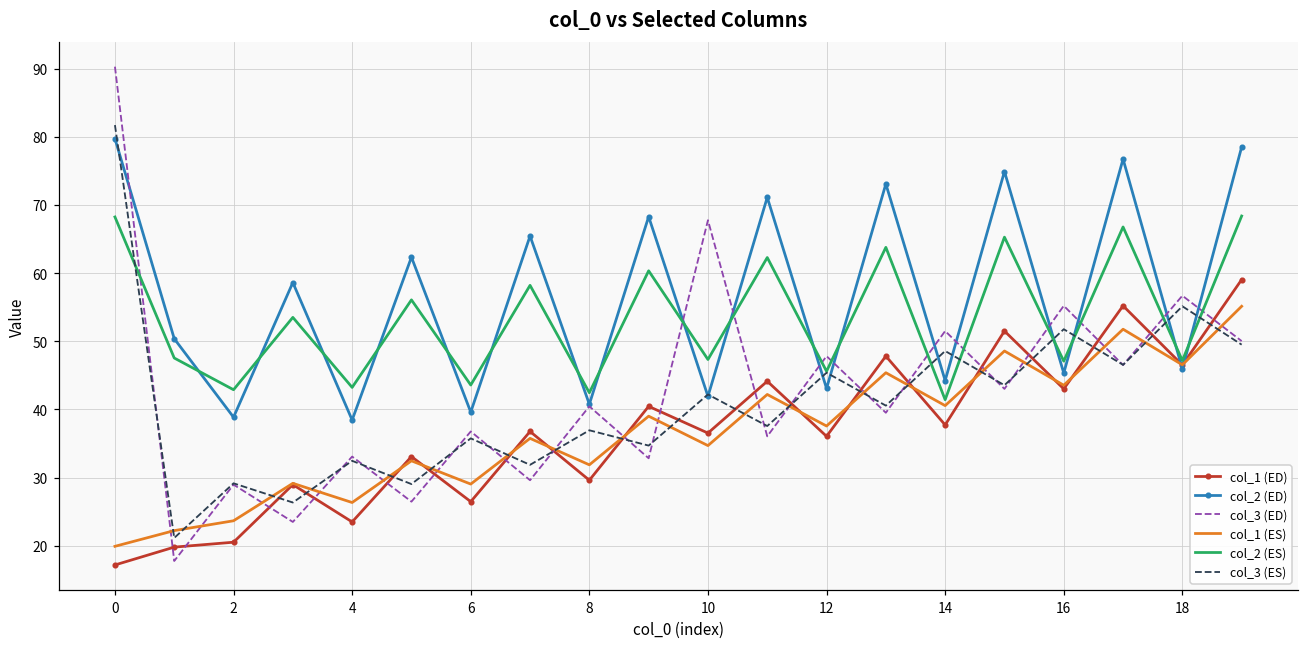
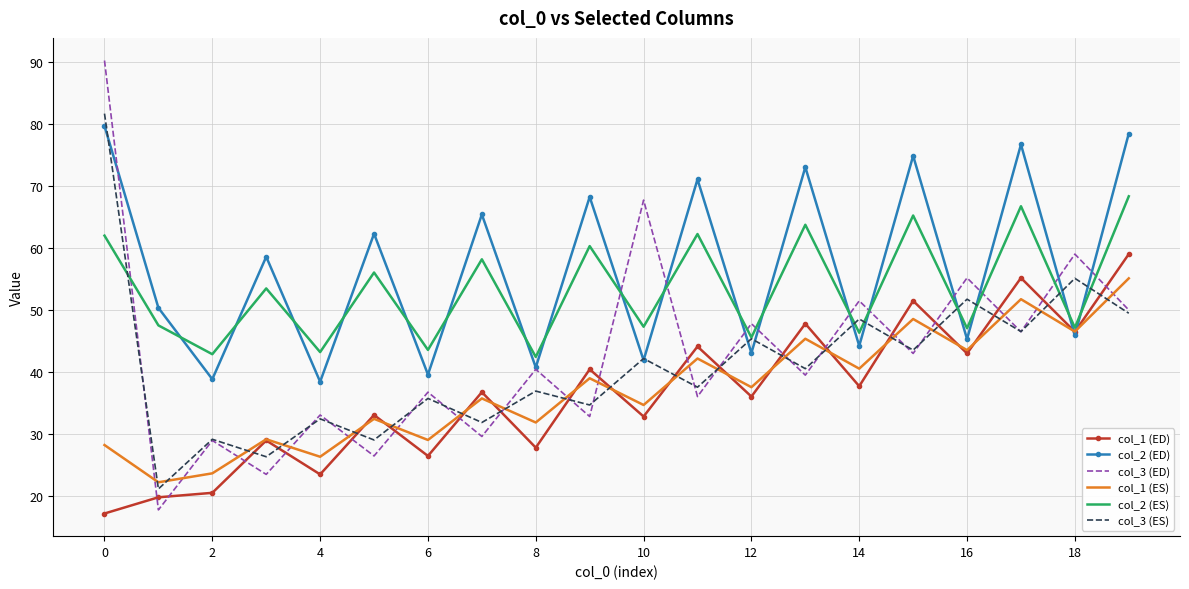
col_1 (ES), 0: 20 -> 28
col_2 (ES), 0: 68 -> 62
col_1 (ED), 8: 30 -> 28
col_1 (ED), 10: 37 -> 33
col_2 (ES), 14: 41 -> 46
col_3 (ED), 18: 57 -> 59
